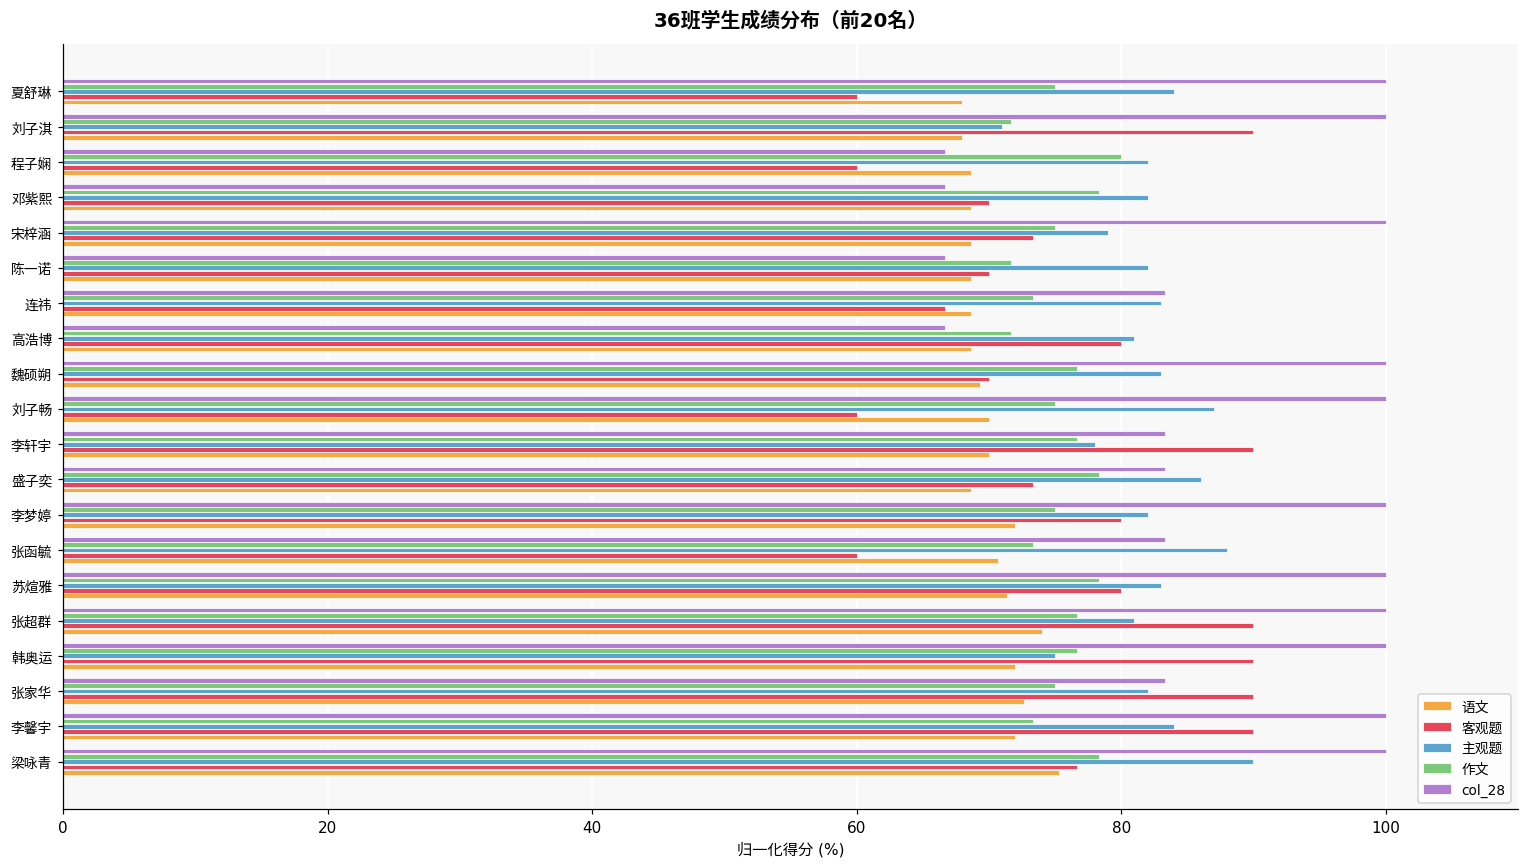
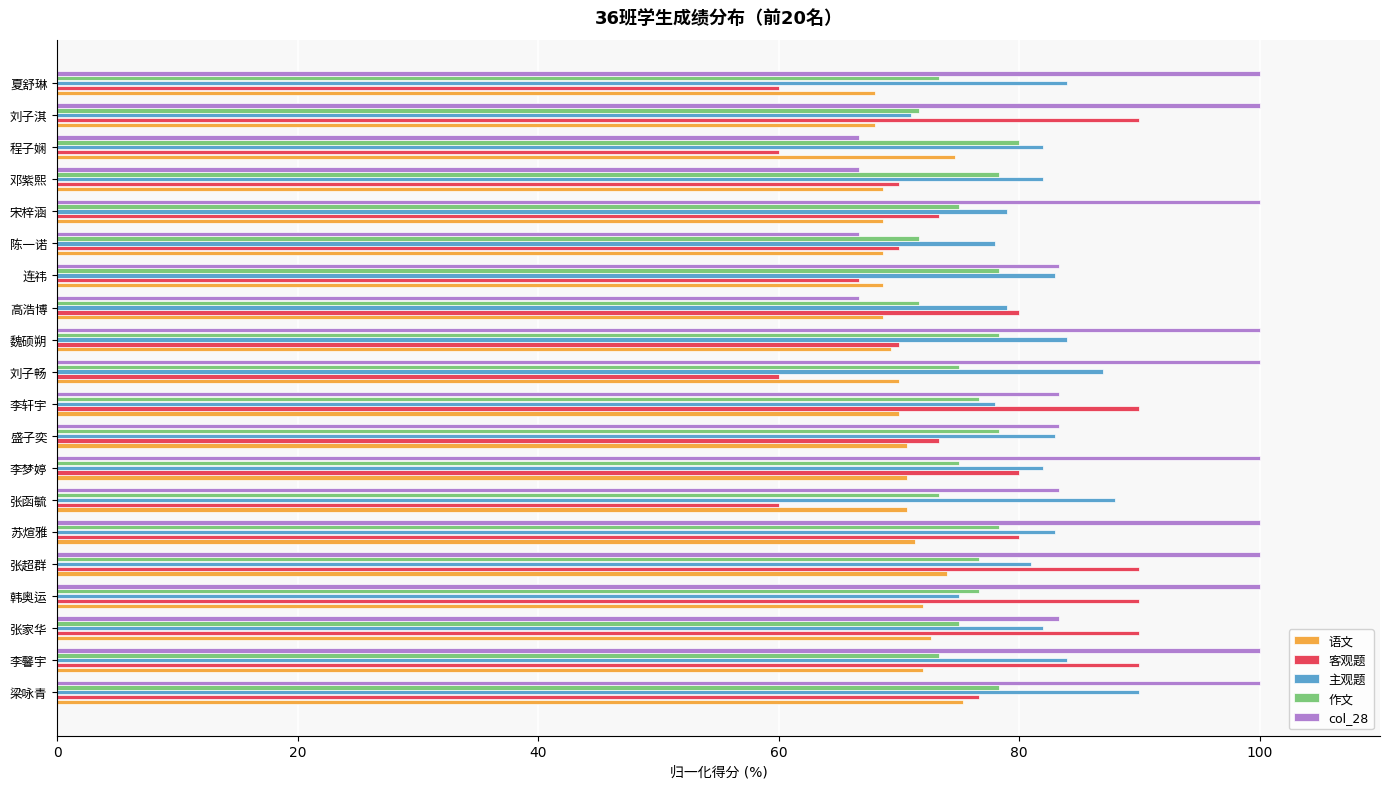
作文, 夏舒琳: 75.0 -> 73.3
语文, 程子娴: 68.7 -> 74.7
主观题, 陈一诺: 82 -> 78
作文, 连祎: 73.3 -> 78.3
主观题, 高浩博: 81 -> 79
作文, 魏硕朔: 76.7 -> 78.3
主观题, 魏硕朔: 83 -> 84
主观题, 盛子奕: 86 -> 83
语文, 盛子奕: 68.7 -> 70.7
语文, 李梦婷: 72.0 -> 70.7
